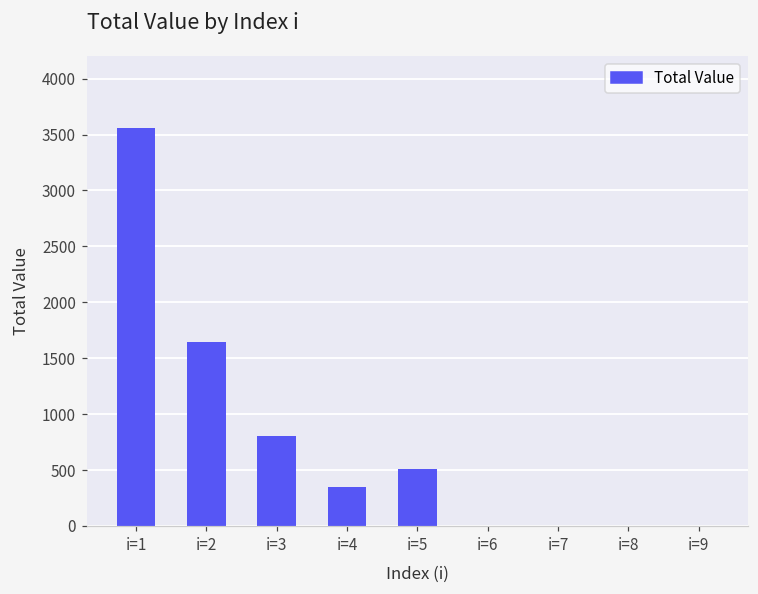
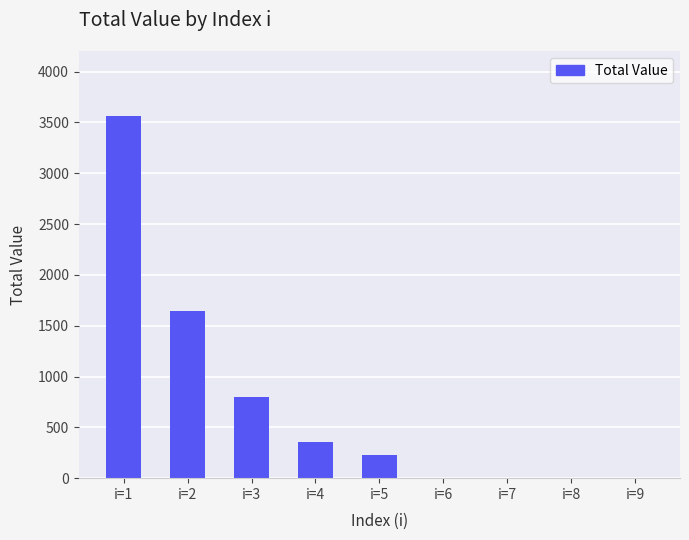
i=5: 510 -> 230
